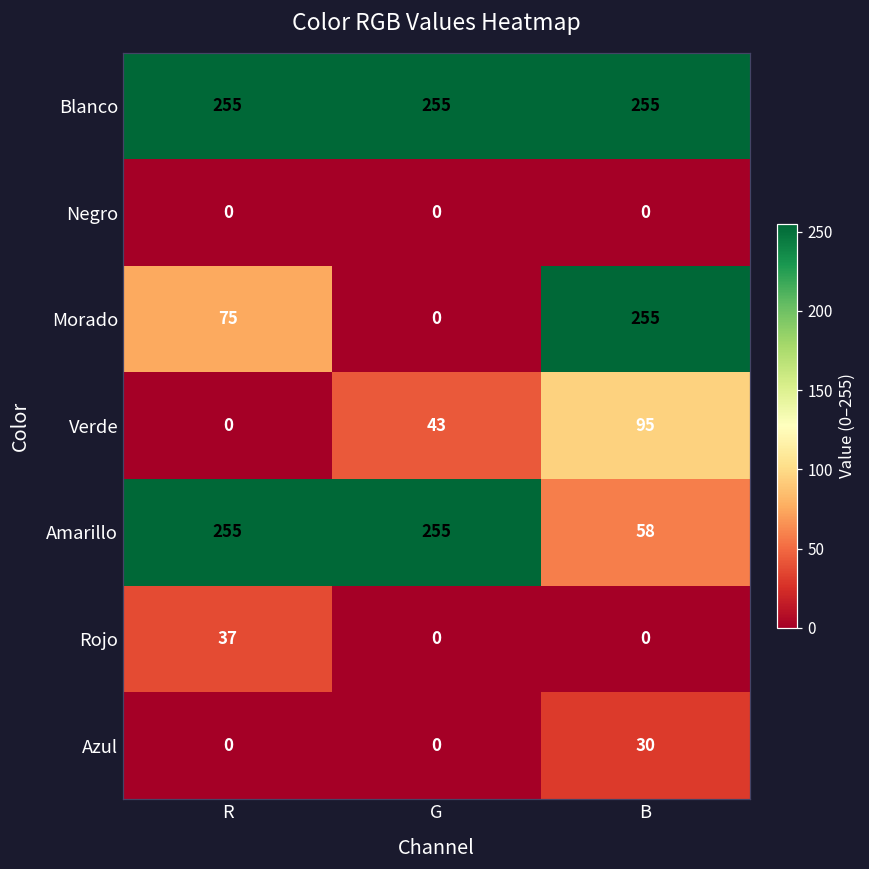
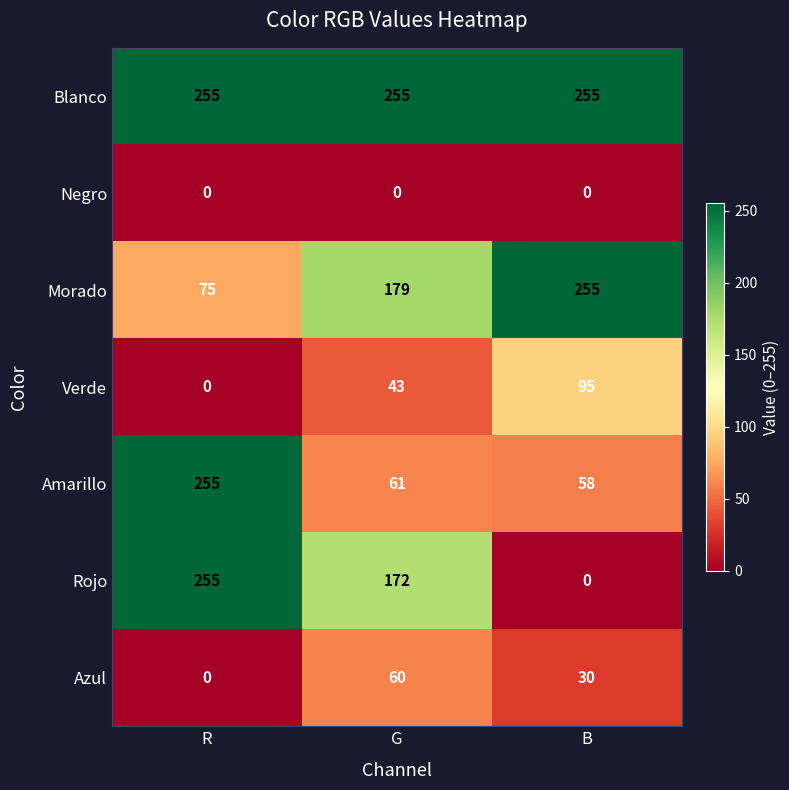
Morado, G: 0 -> 179
Amarillo, G: 255 -> 61
Rojo, R: 37 -> 255
Rojo, G: 0 -> 172
Azul, G: 0 -> 60
